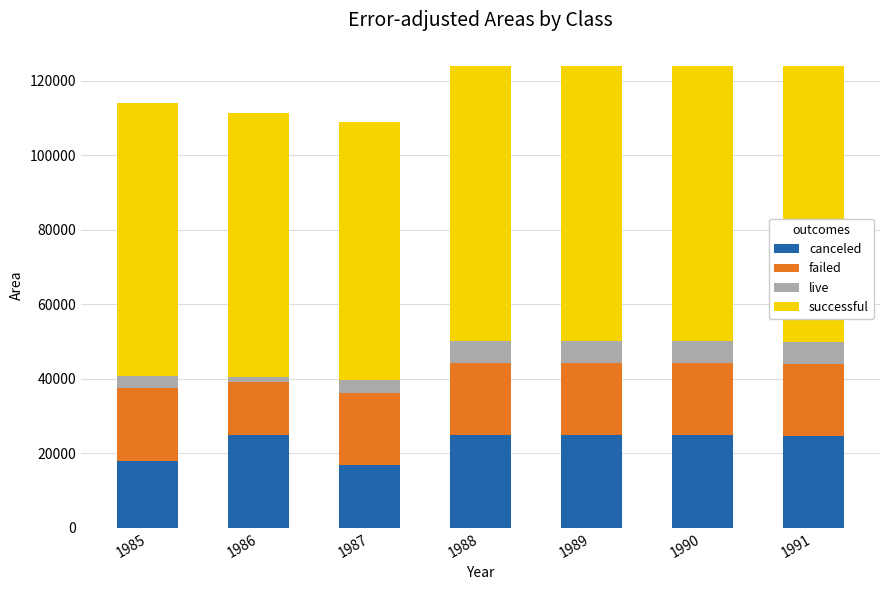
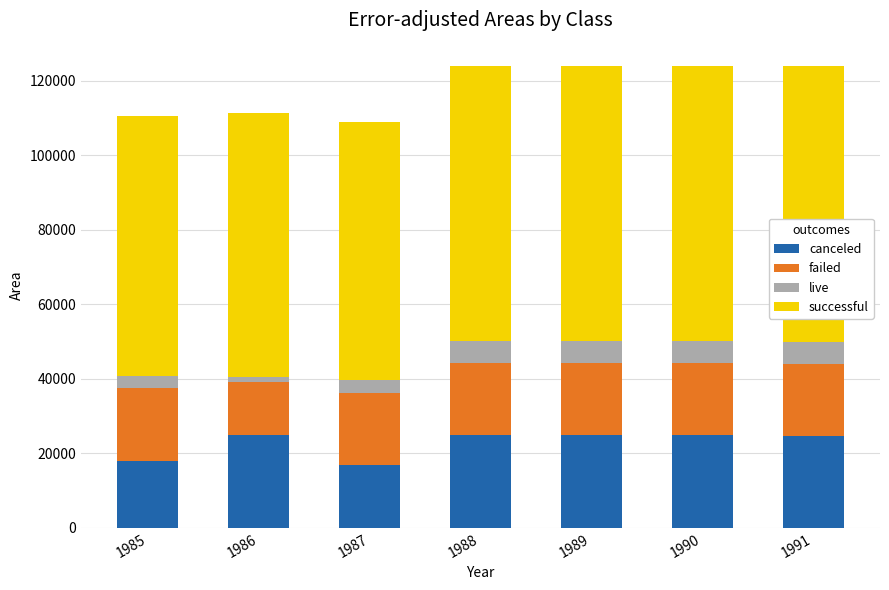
successful, 1985: 73000 -> 70000
